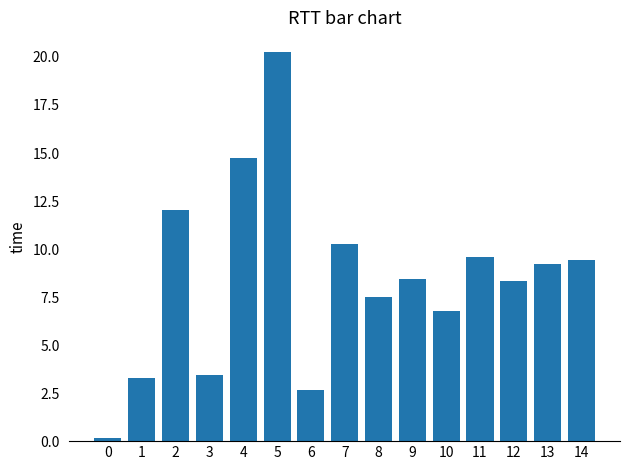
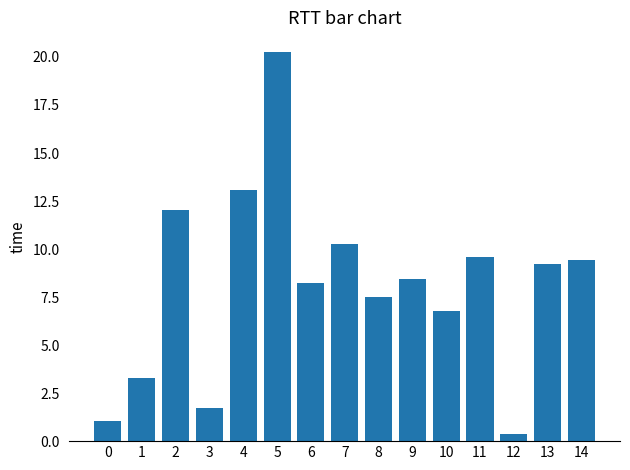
0: 0.2 -> 1.1
3: 3.4 -> 1.7
4: 14.8 -> 13.1
6: 2.7 -> 8.2
12: 8.4 -> 0.4
